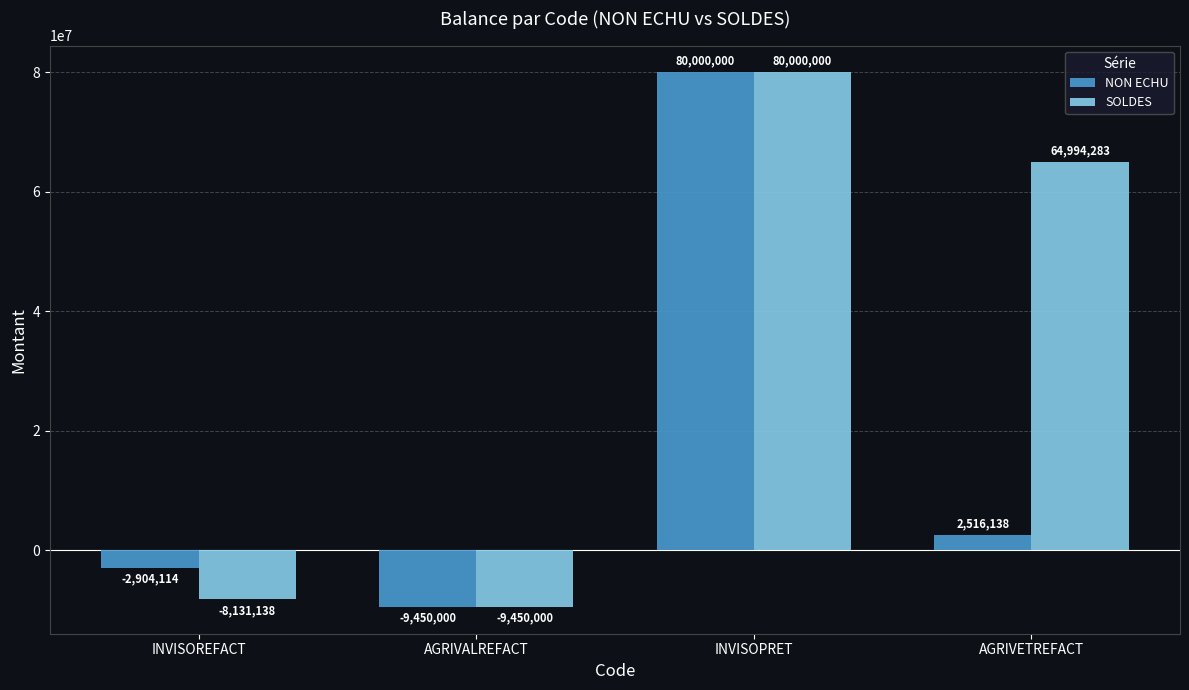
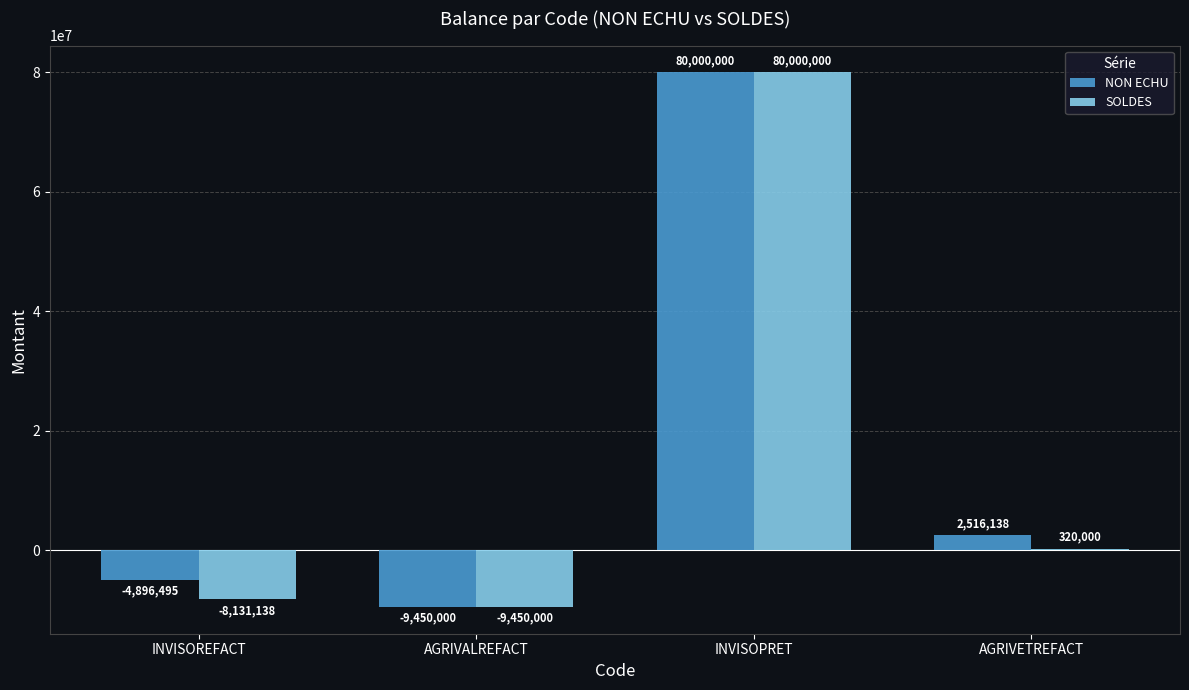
NON ECHU, INVISOREFACT: -2,904,114 -> -4,896,495
SOLDES, AGRIVETREFACT: 64,994,283 -> 320,000
